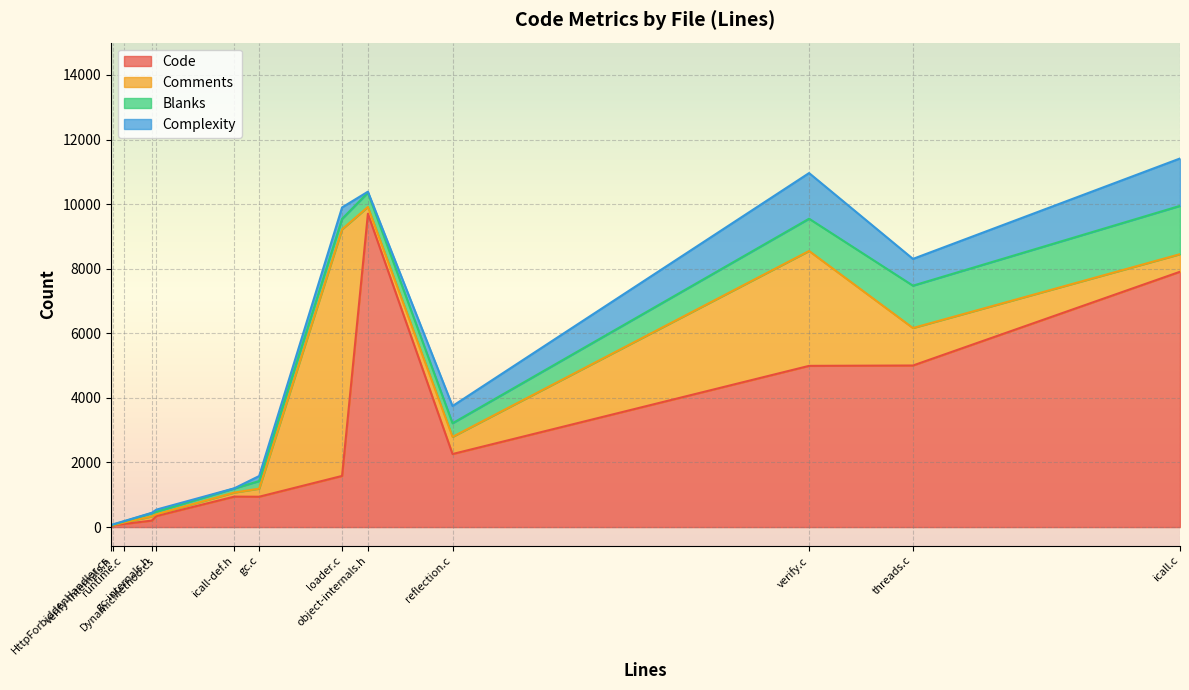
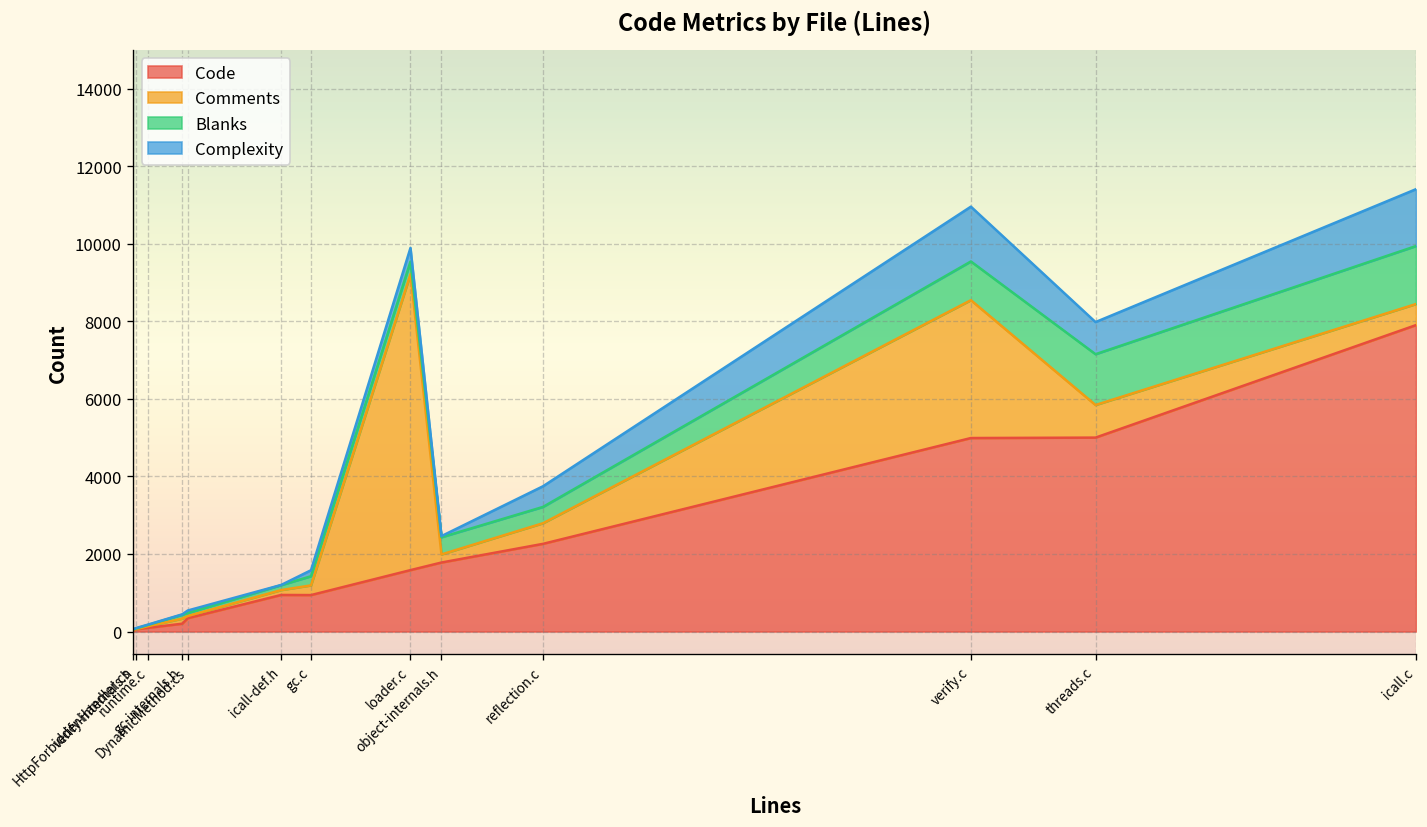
Code, object-internals.h: 9700 -> 1800
Comments, threads.c: 1200 -> 800
